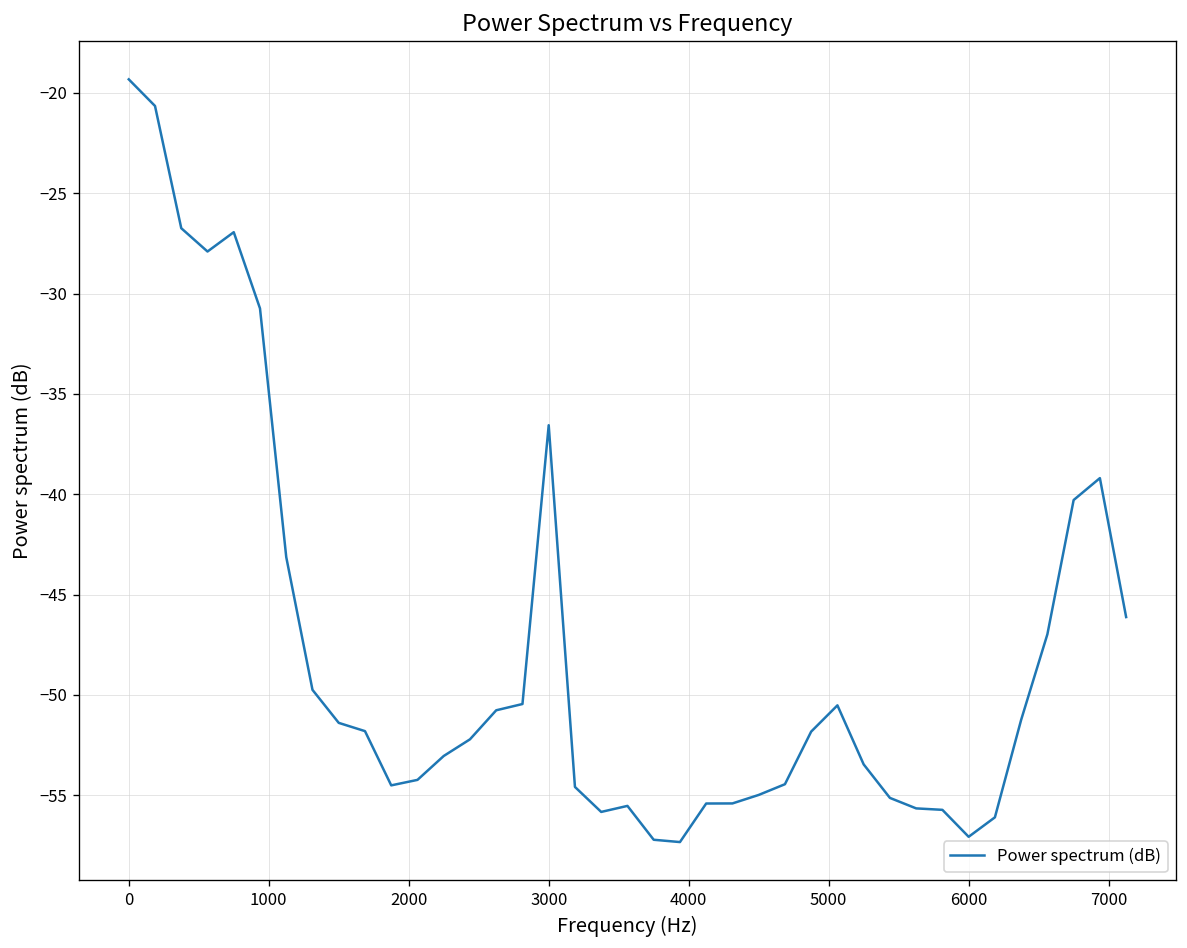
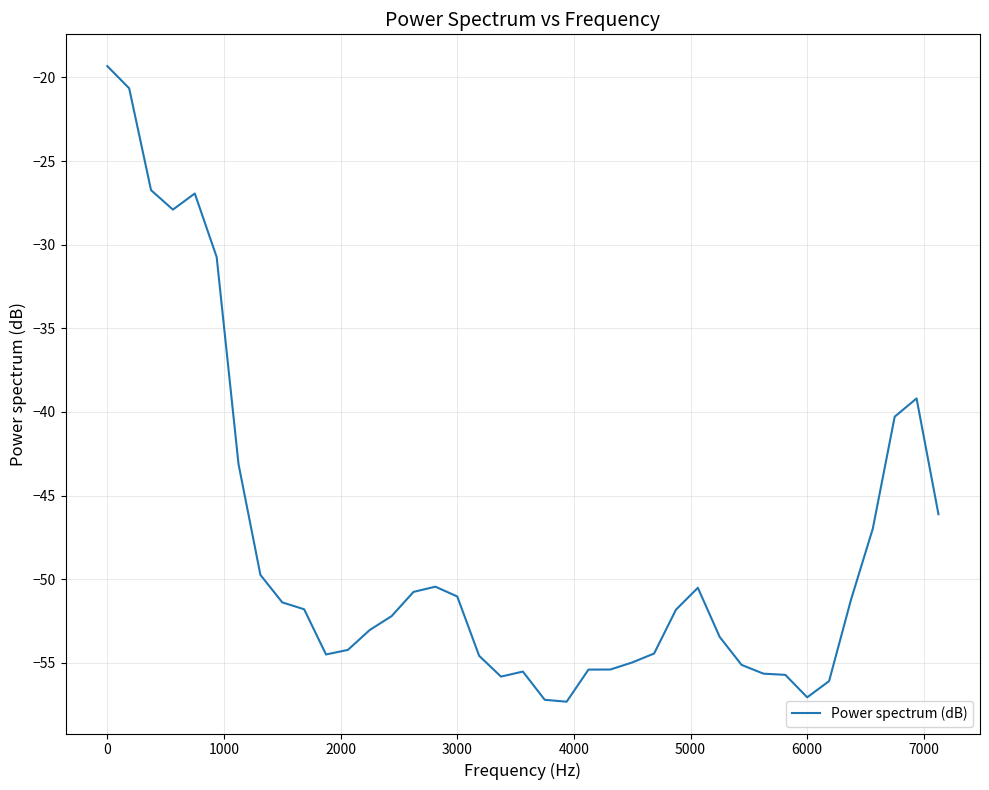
3000: -36.6 -> -51.0
